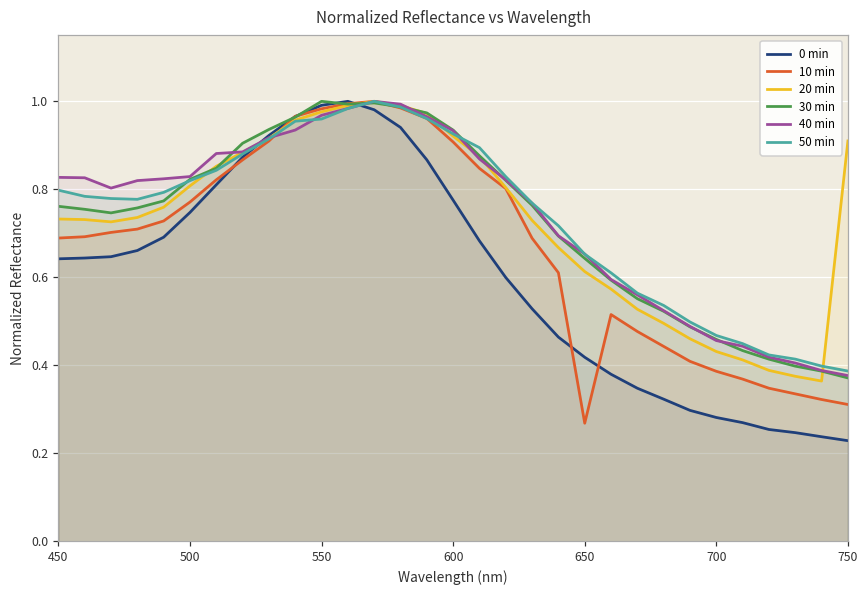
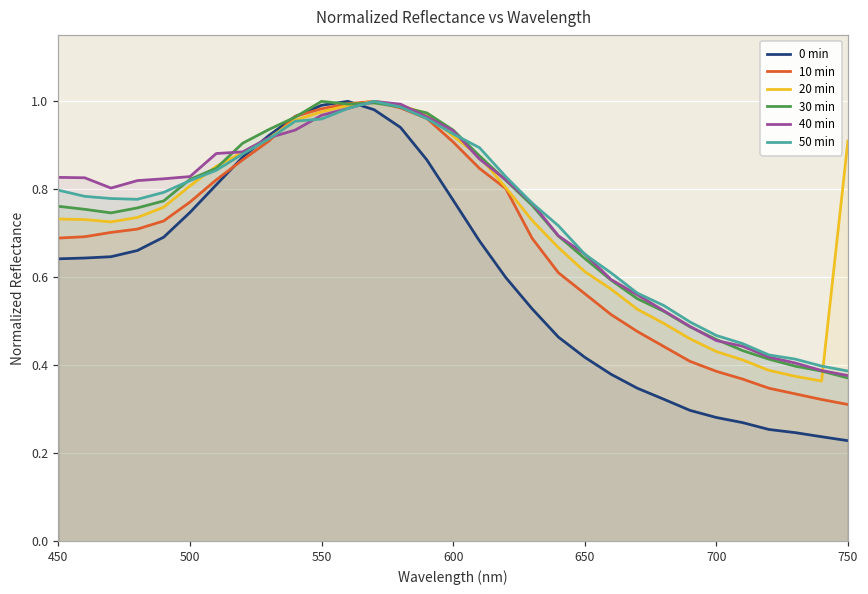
10 min, 650: 0.27 -> 0.56
